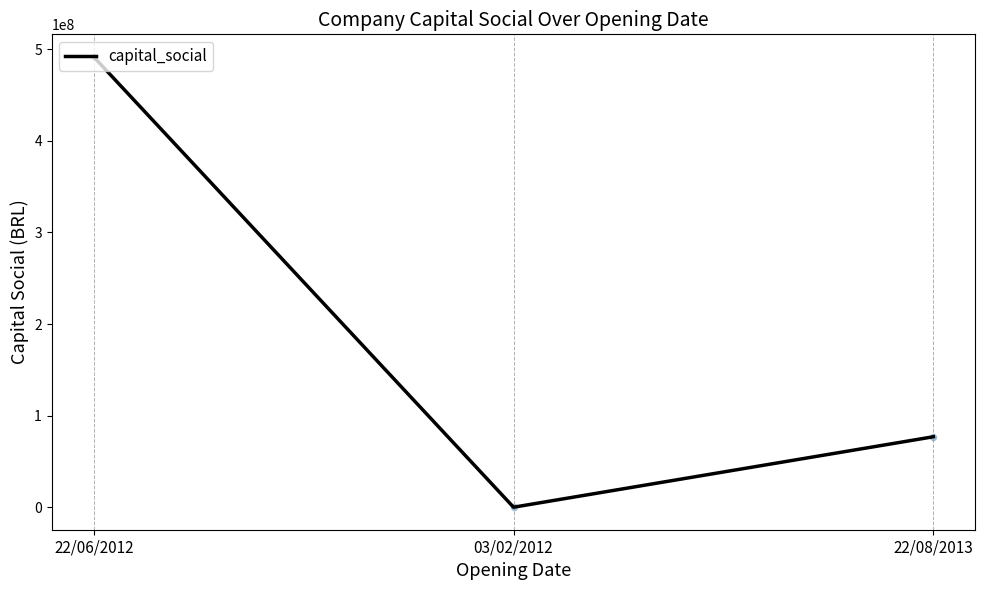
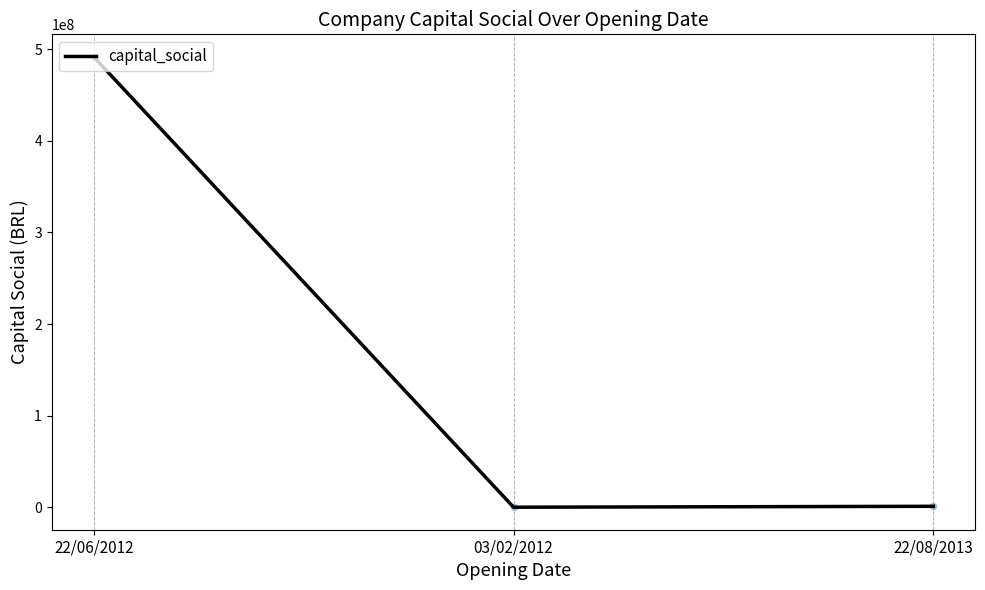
22/08/2013: 80000000 -> 0
